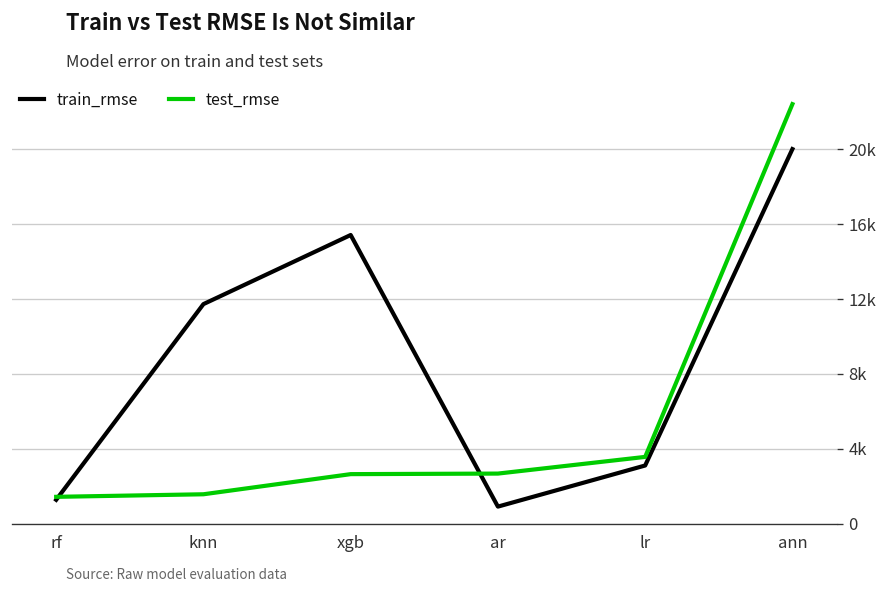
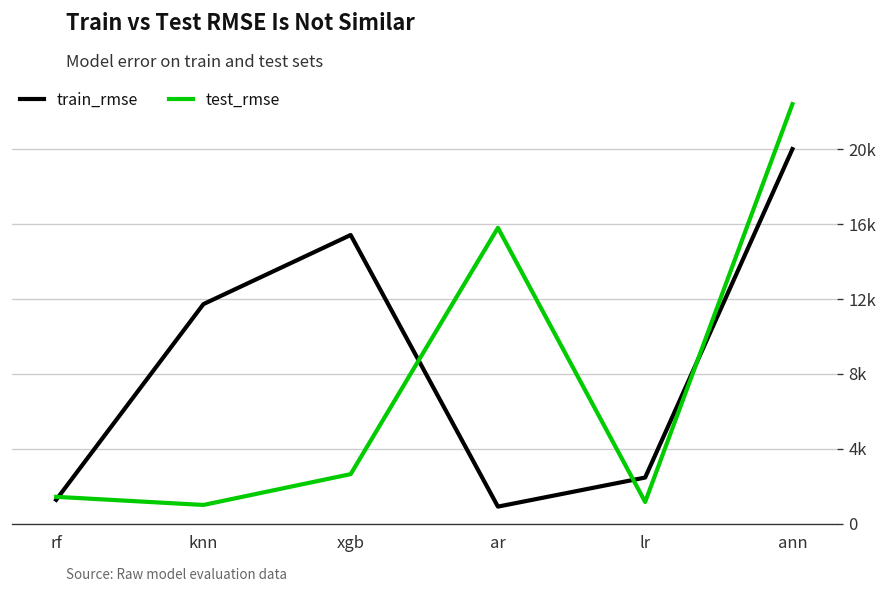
test_rmse, knn: 1600 -> 1000
test_rmse, ar: 2700 -> 15800
train_rmse, lr: 3100 -> 2500
test_rmse, lr: 3600 -> 1200
